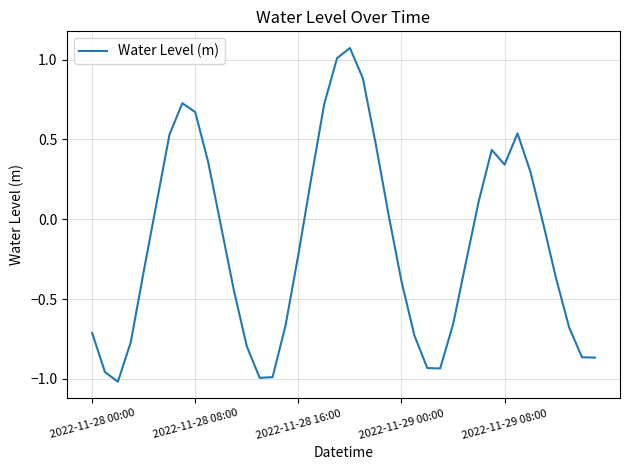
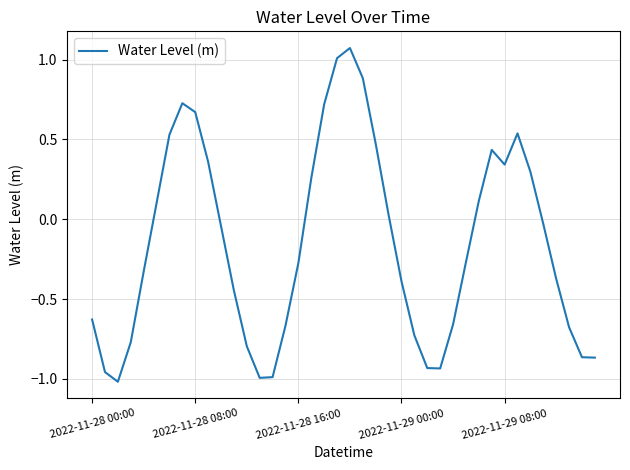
2022-11-28 00:00: -0.71 -> -0.63
2022-11-28 16:00: -0.22 -> -0.27
